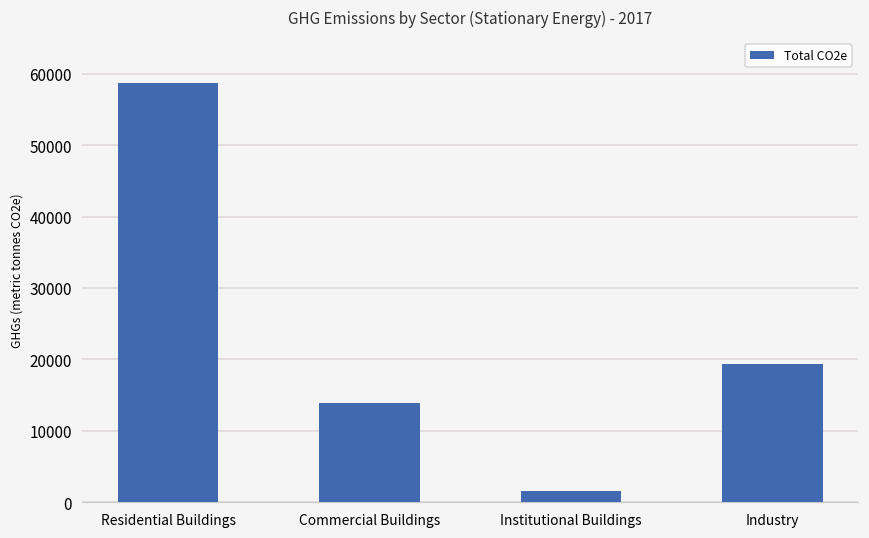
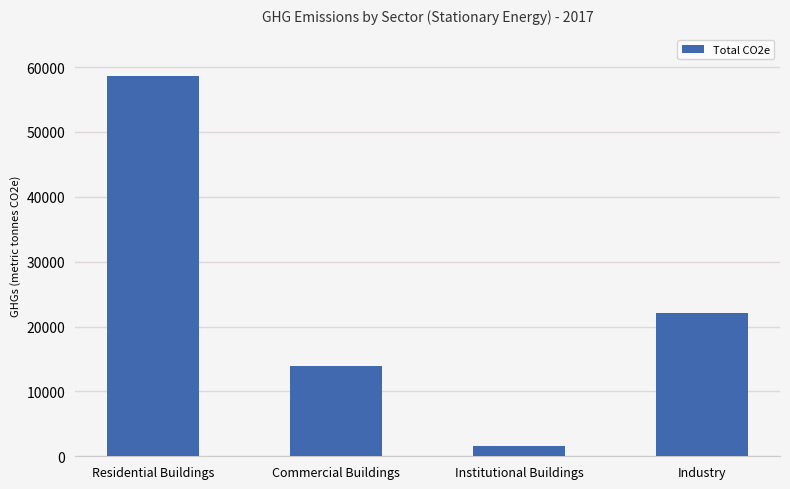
Industry: 19000 -> 22000
